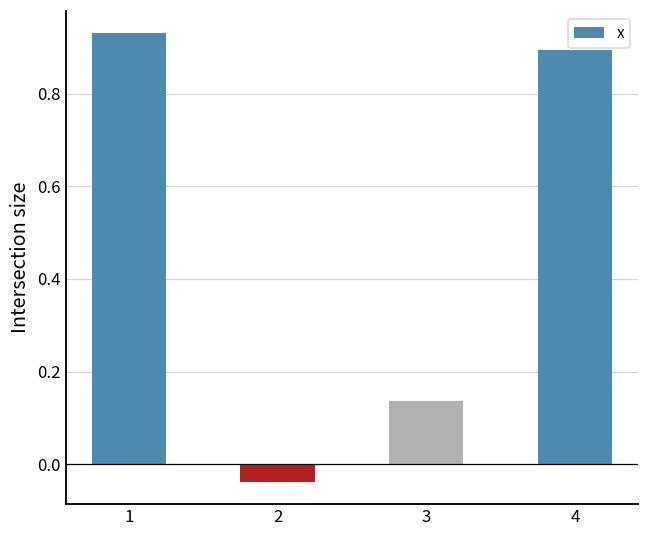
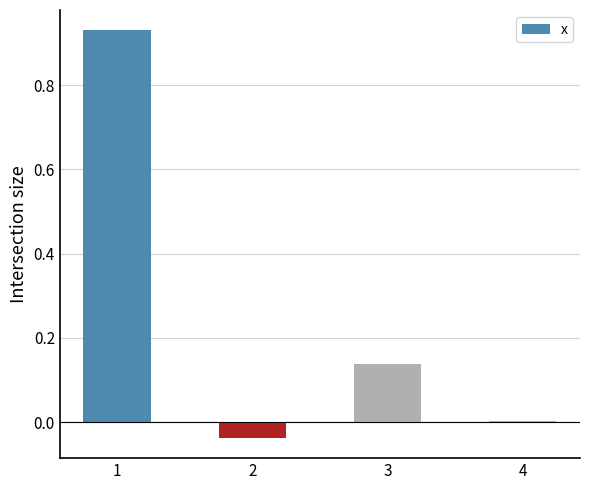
4: 0.89 -> 0.00
